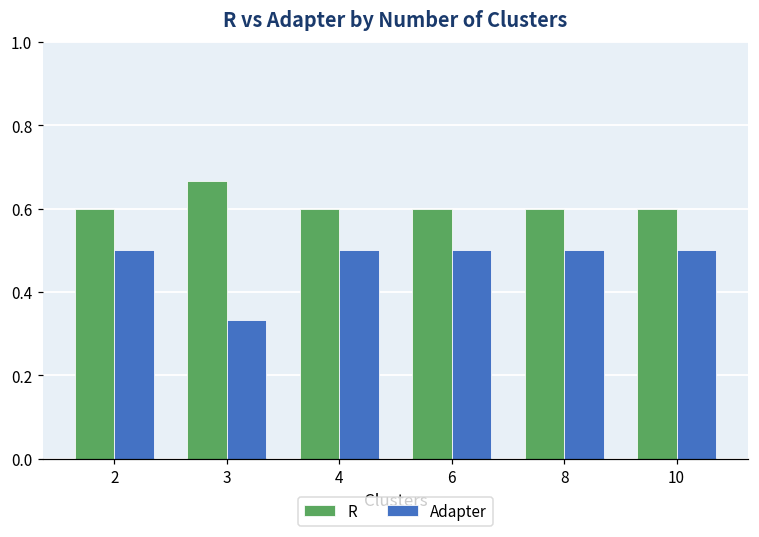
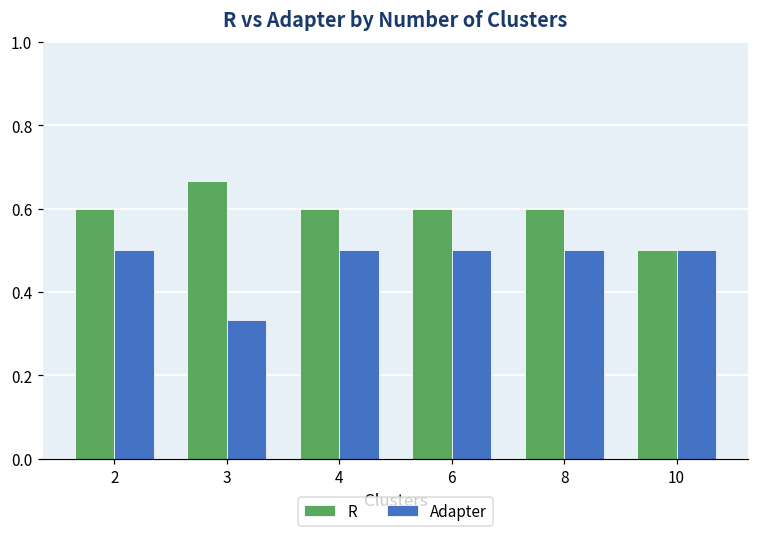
R, 10: 0.6 -> 0.5
